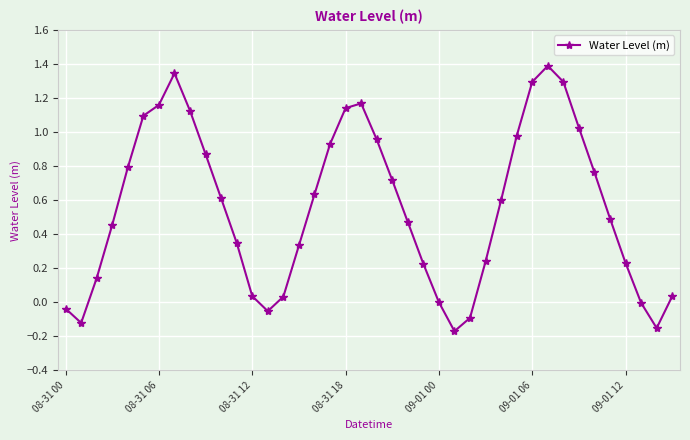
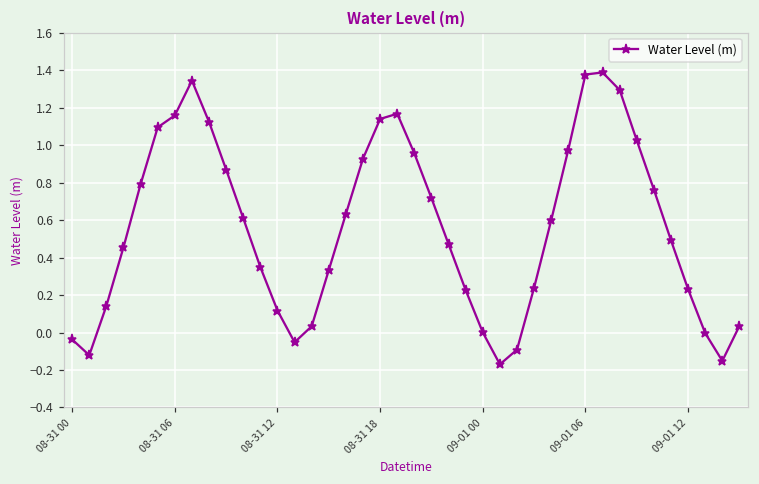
08-31 12: 0.04 -> 0.12
09-01 06: 1.29 -> 1.38
